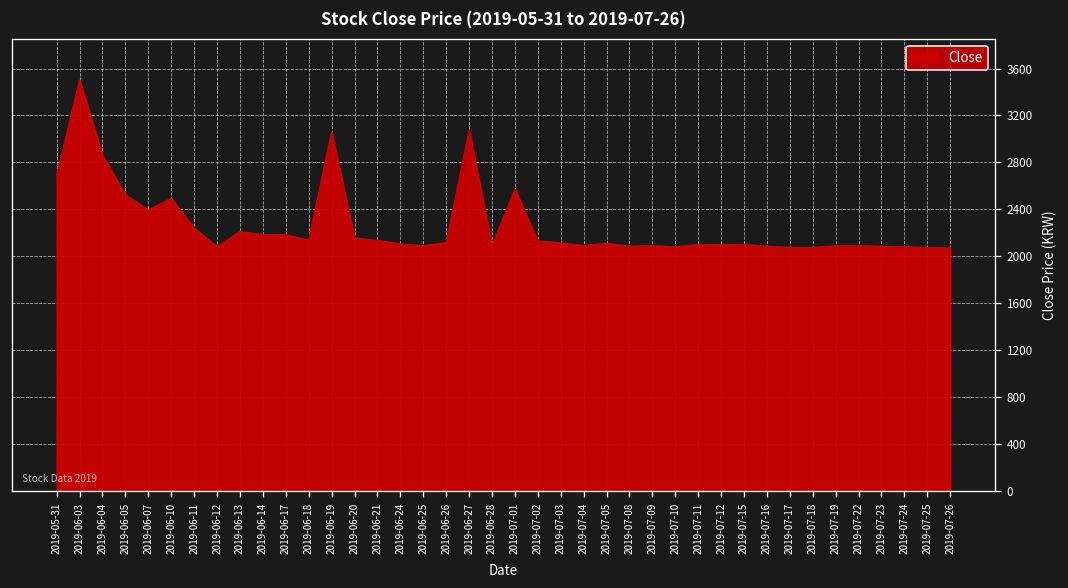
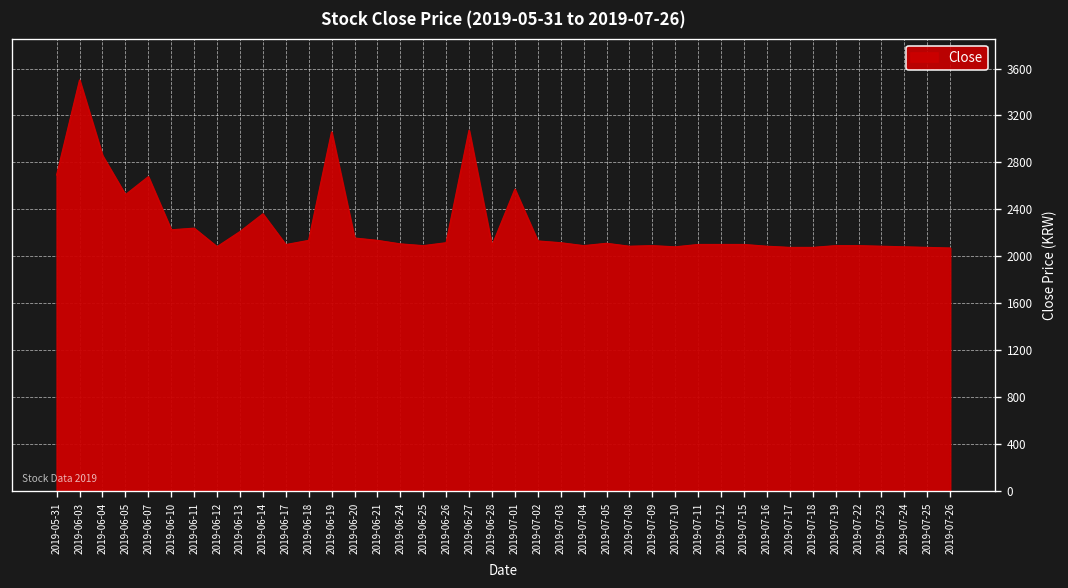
2019-06-07: 2400 -> 2700
2019-06-10: 2500 -> 2200
2019-06-14: 2200 -> 2400
2019-06-17: 2200 -> 2100
